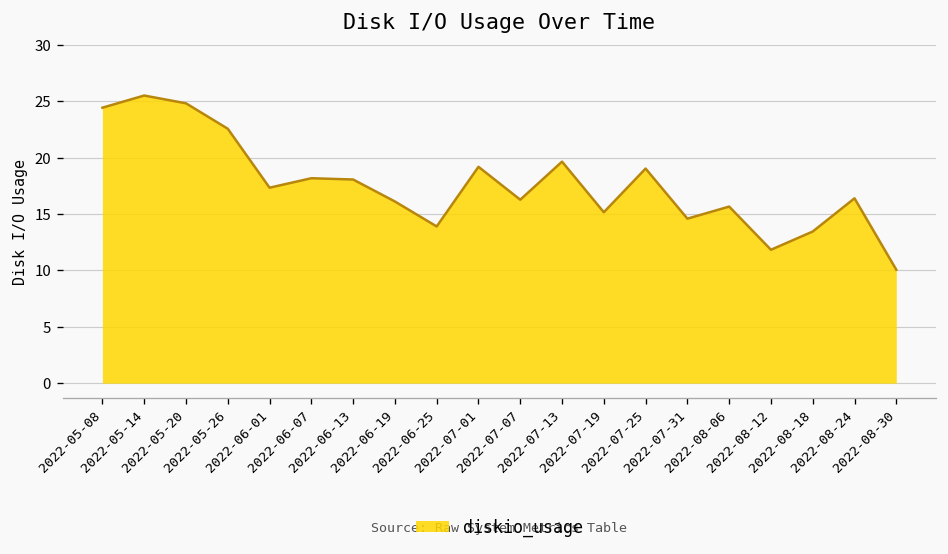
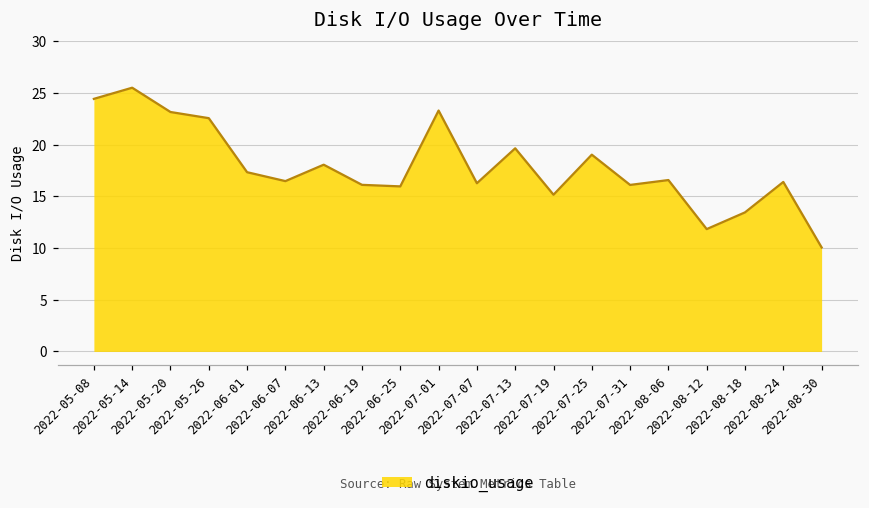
2022-05-20: 25 -> 23
2022-06-07: 18 -> 16
2022-06-25: 14 -> 16
2022-07-01: 19 -> 23
2022-07-31: 15 -> 16
2022-08-06: 16 -> 17
